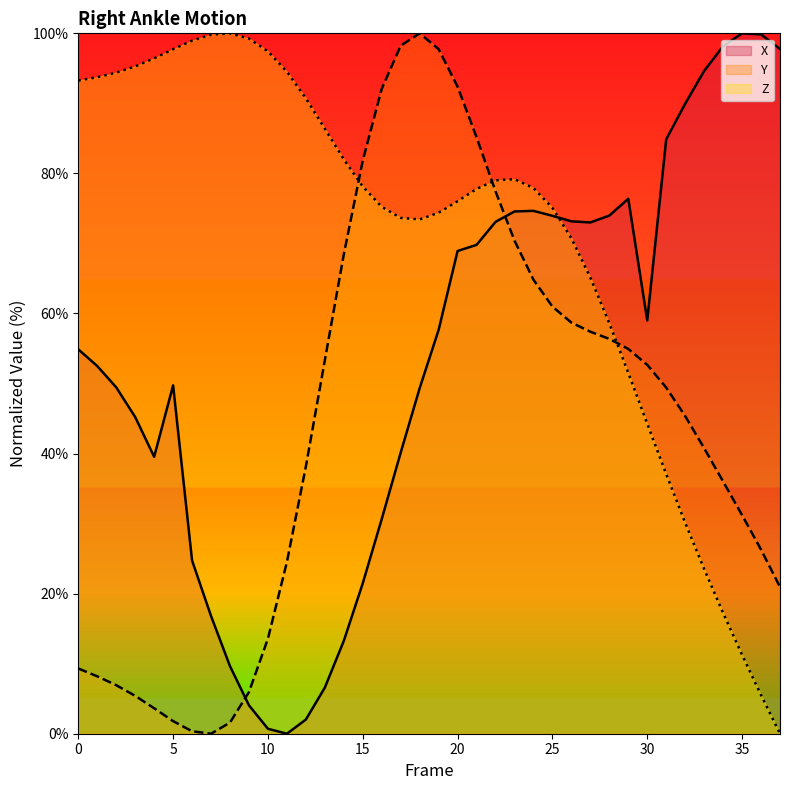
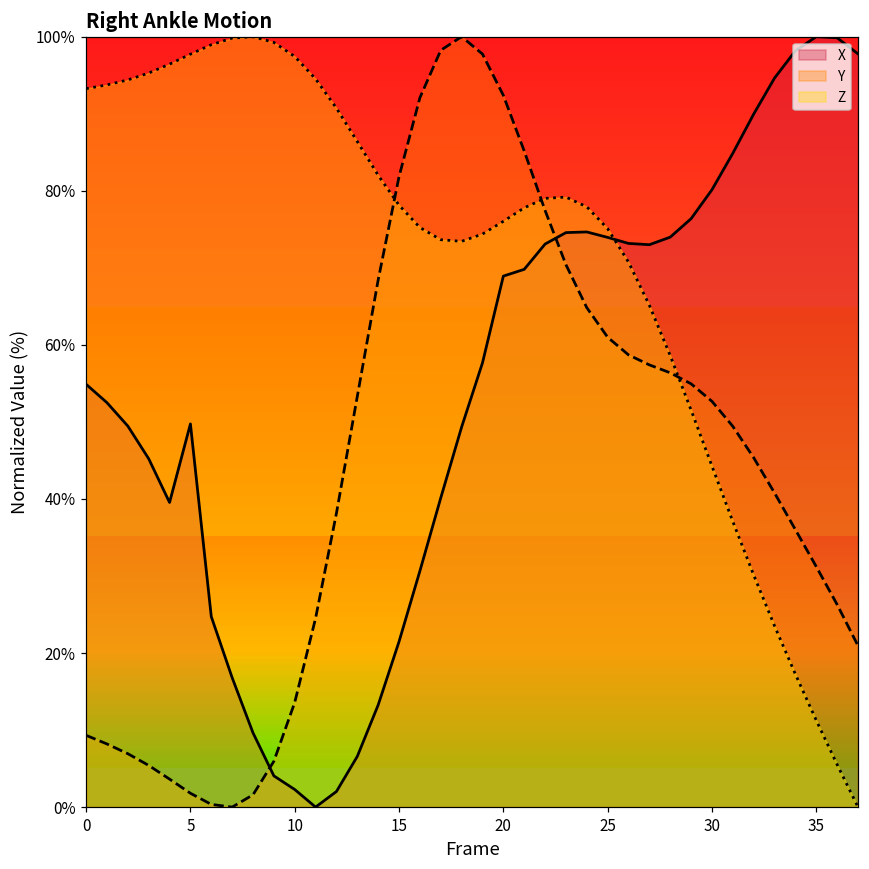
X, 10: 1% -> 2%
X, 30: 59% -> 80%
